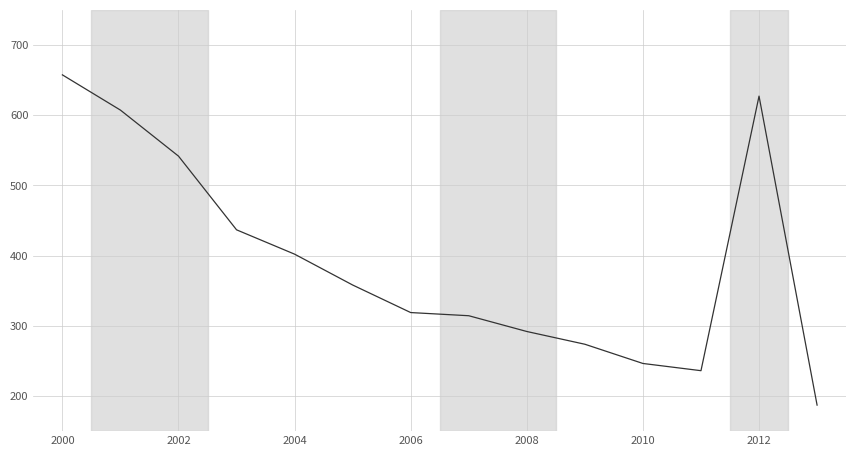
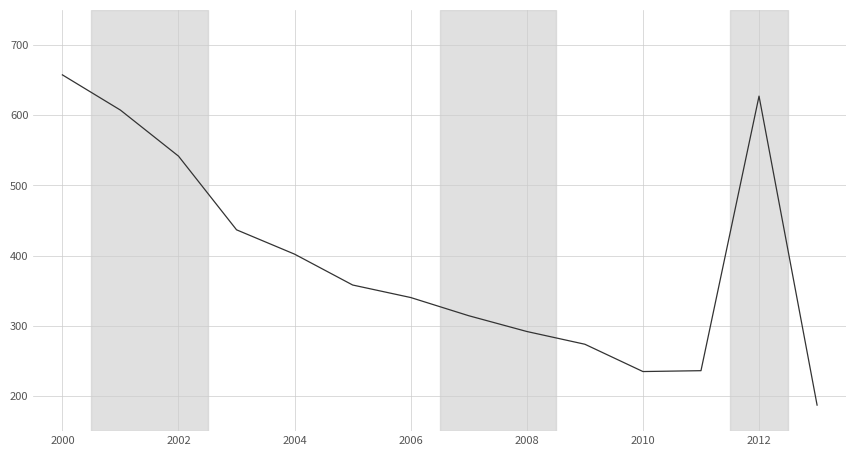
2006: 320 -> 340
2010: 250 -> 230
